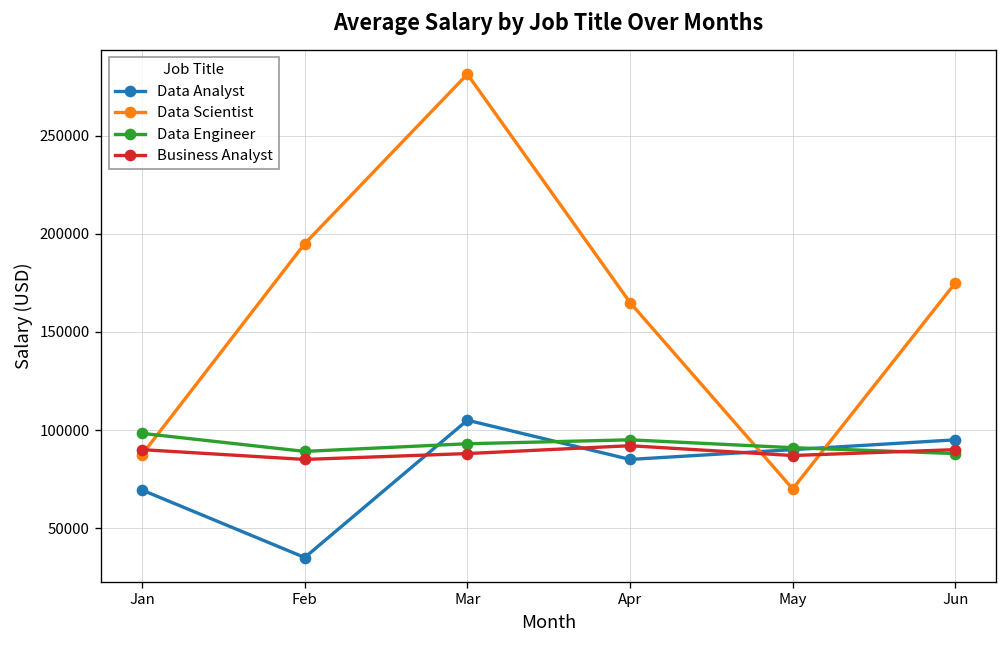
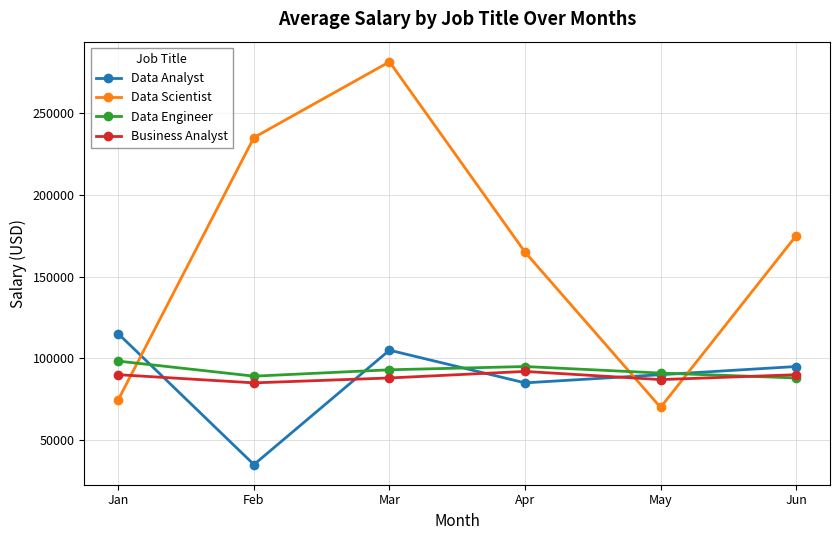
Data Analyst, Jan: 69000 -> 115000
Data Scientist, Jan: 88000 -> 75000
Data Scientist, Feb: 195000 -> 235000
